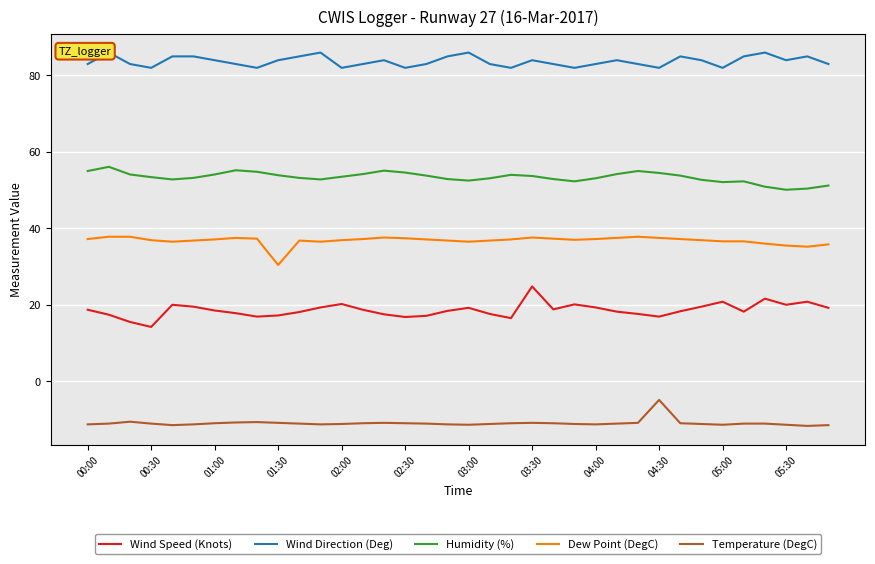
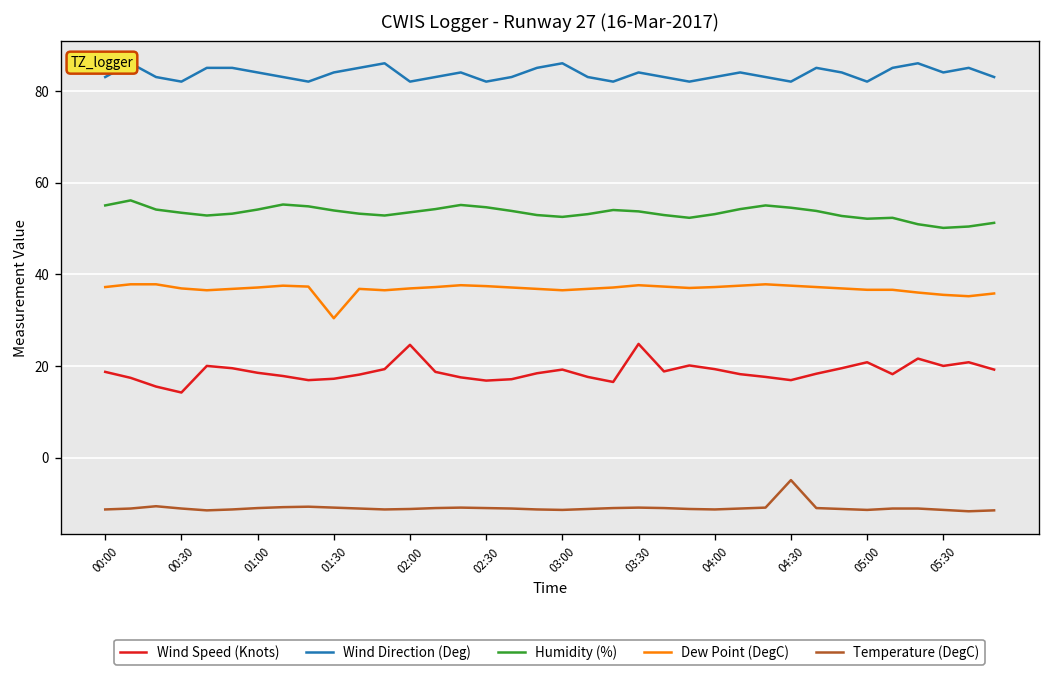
Wind Speed (Knots), 02:00: 20 -> 25
